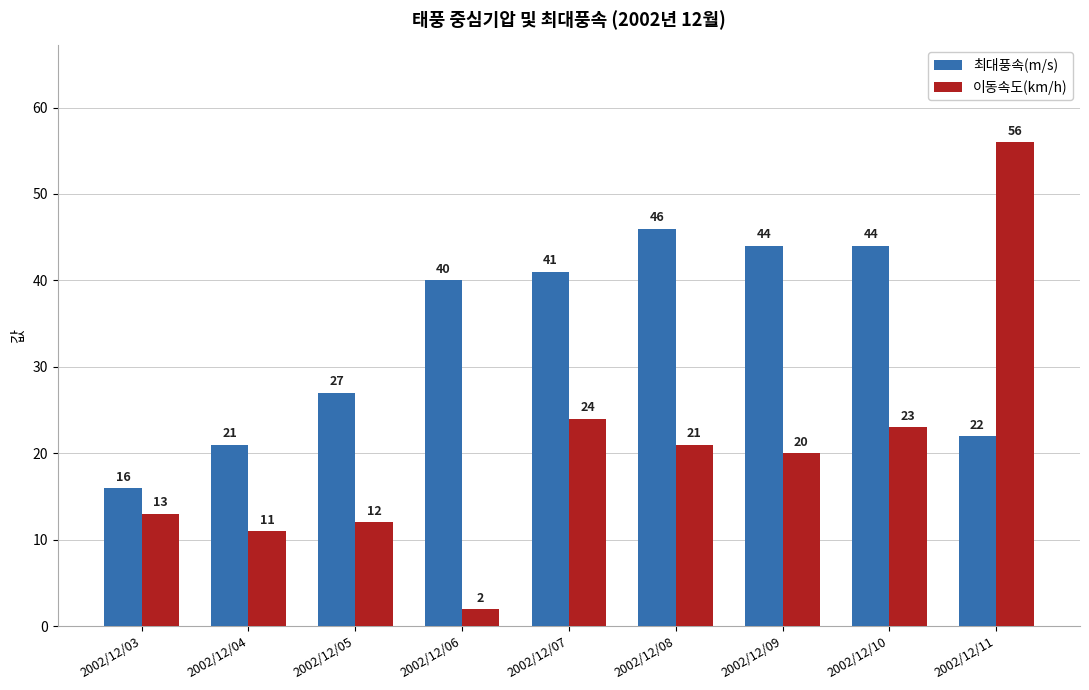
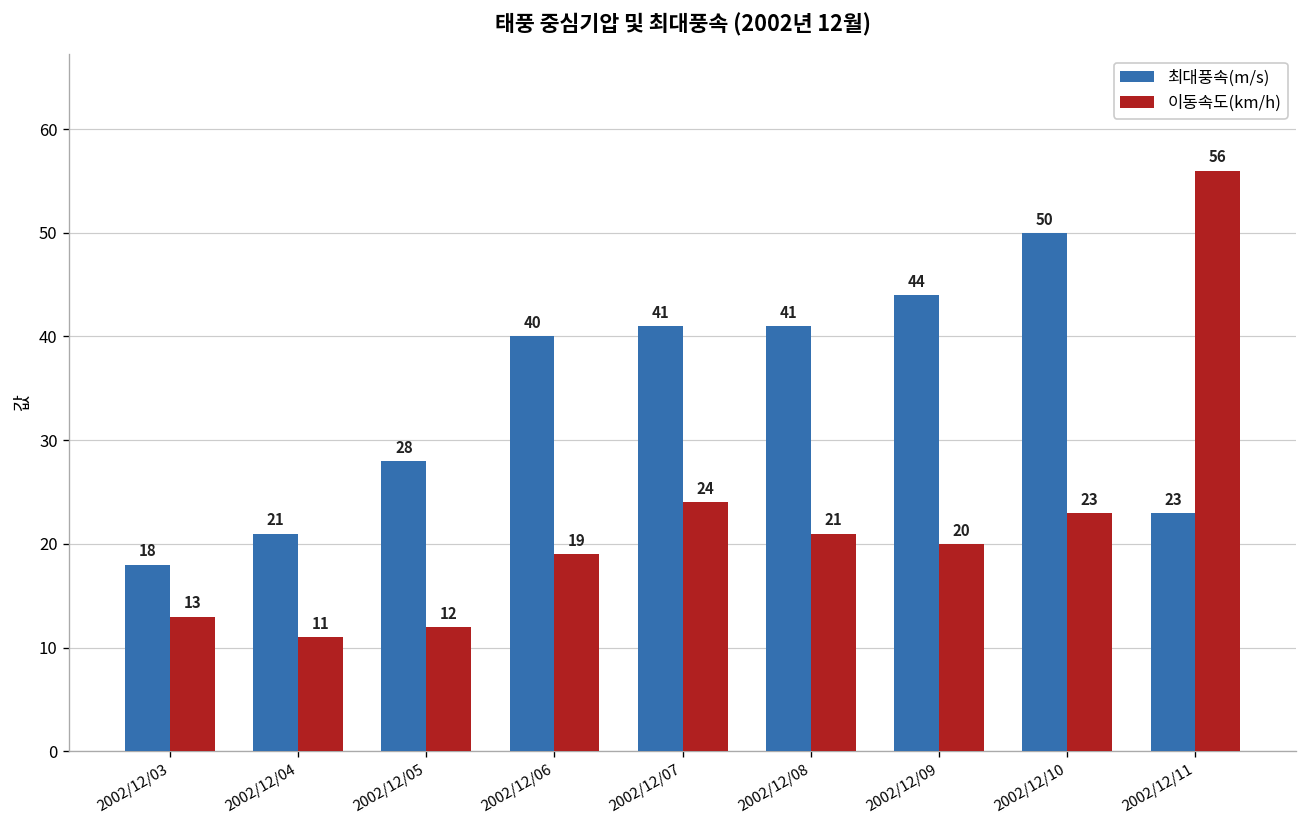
최대풍속(m/s), 2002/12/03: 16 -> 18
최대풍속(m/s), 2002/12/05: 27 -> 28
이동속도(km/h), 2002/12/06: 2 -> 19
최대풍속(m/s), 2002/12/08: 46 -> 41
최대풍속(m/s), 2002/12/10: 44 -> 50
최대풍속(m/s), 2002/12/11: 22 -> 23
